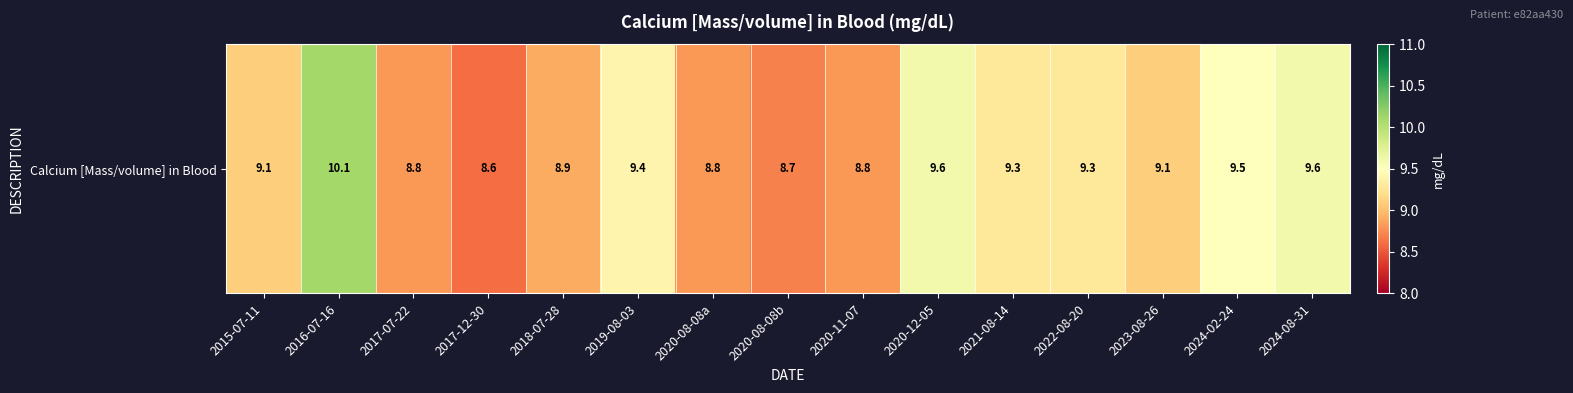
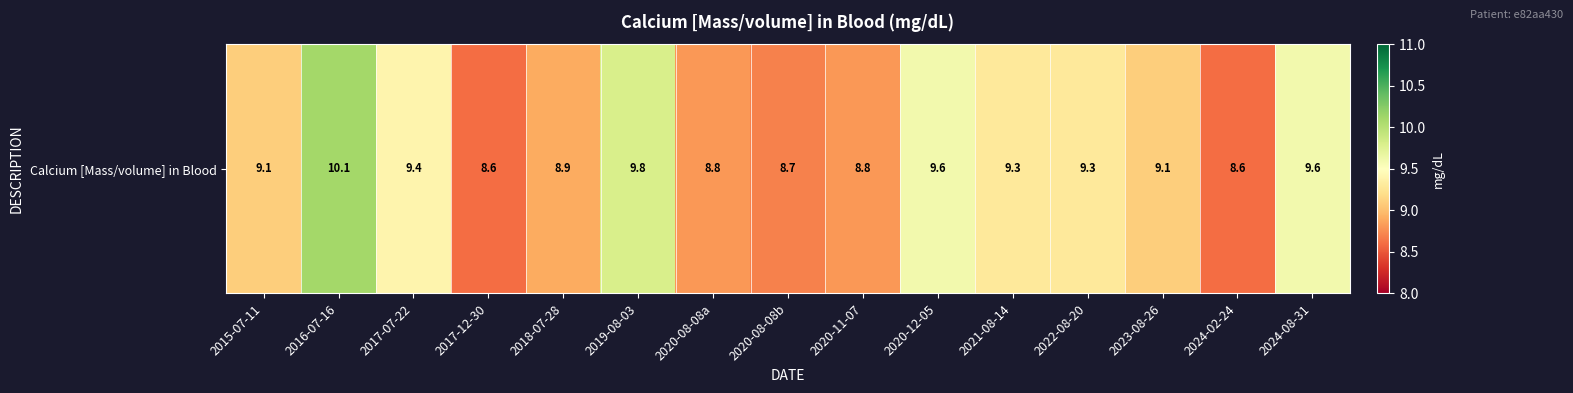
Calcium [Mass/volume] in Blood, 2017-07-22: 8.8 -> 9.4
Calcium [Mass/volume] in Blood, 2019-08-03: 9.4 -> 9.8
Calcium [Mass/volume] in Blood, 2024-02-24: 9.5 -> 8.6
